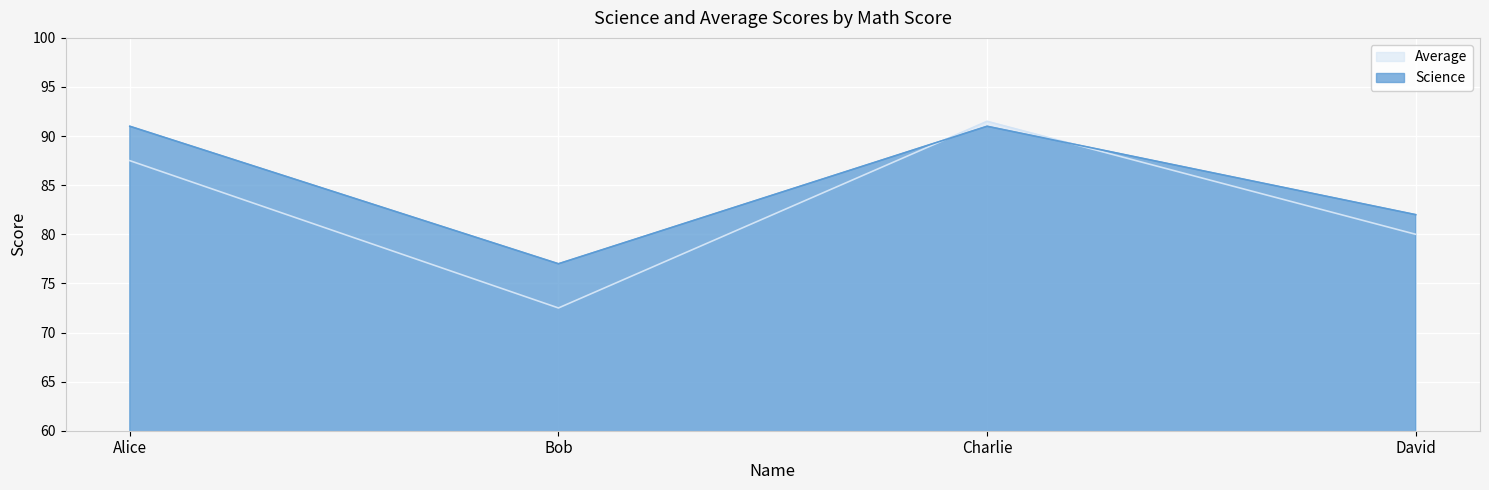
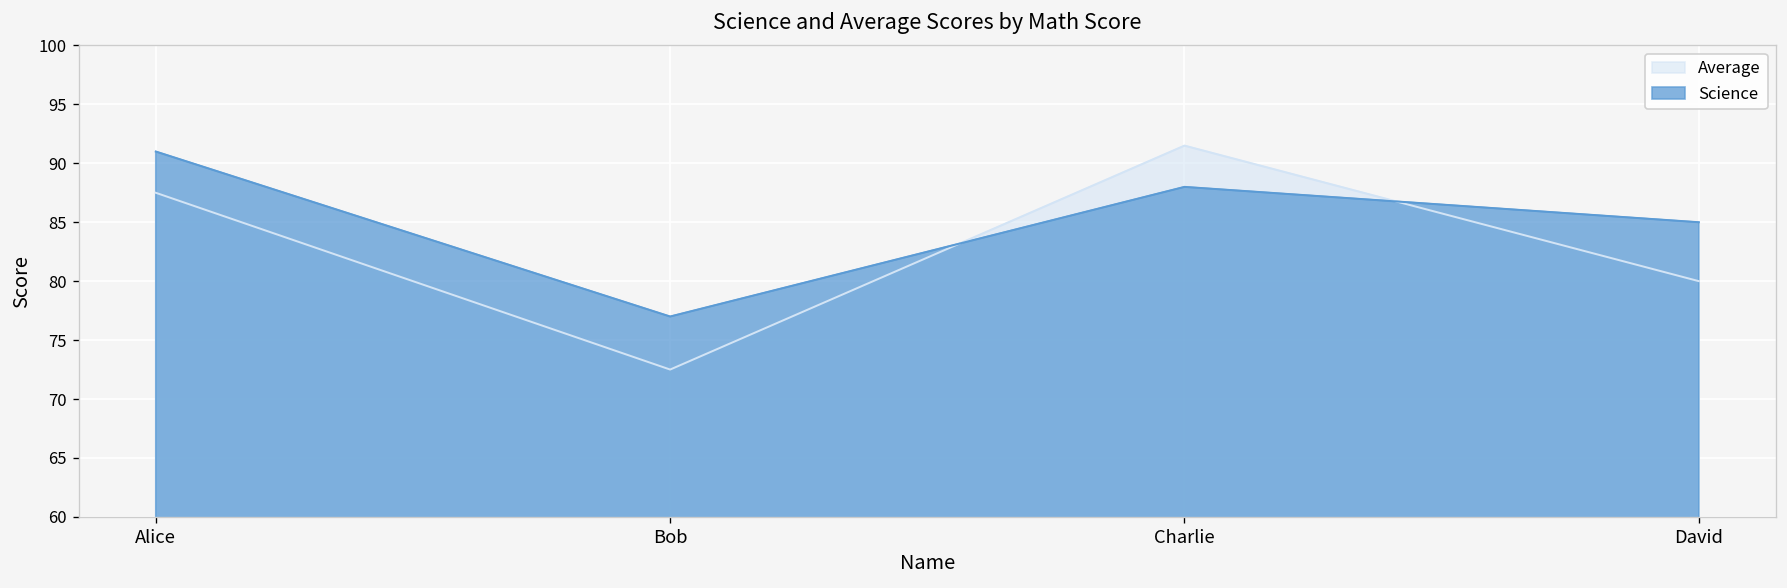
Science, Charlie: 91 -> 88
Science, David: 82 -> 85
